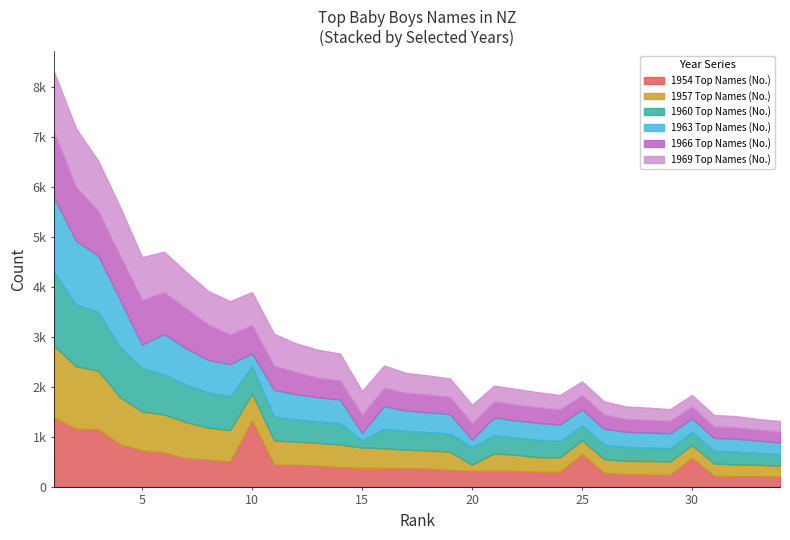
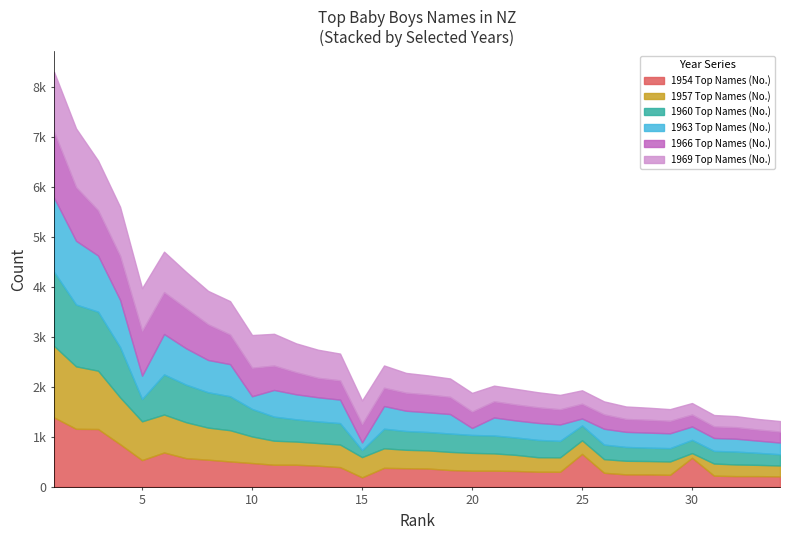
1954 Top Names (No.), 5: 700 -> 500
1960 Top Names (No.), 5: 900 -> 400
1954 Top Names (No.), 10: 1300 -> 500
1954 Top Names (No.), 15: 400 -> 200
1957 Top Names (No.), 20: 100 -> 400
1963 Top Names (No.), 25: 300 -> 100
1957 Top Names (No.), 30: 300 -> 100
